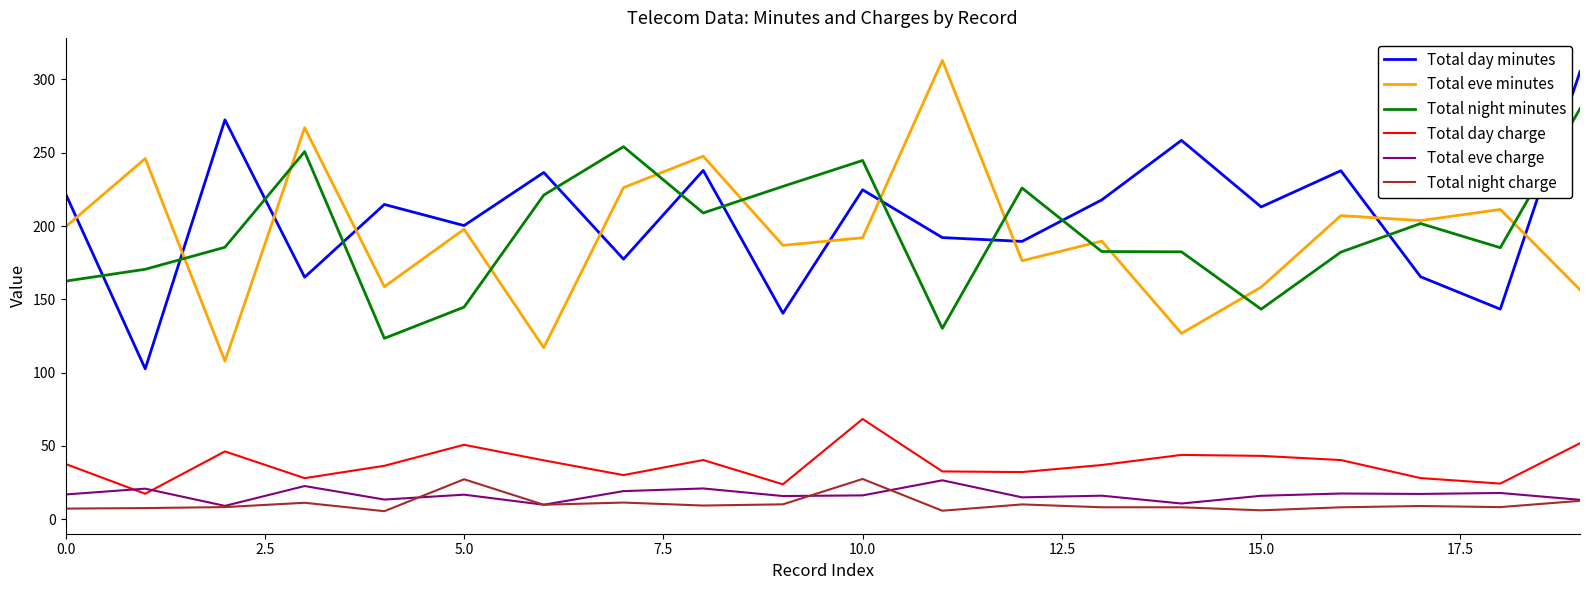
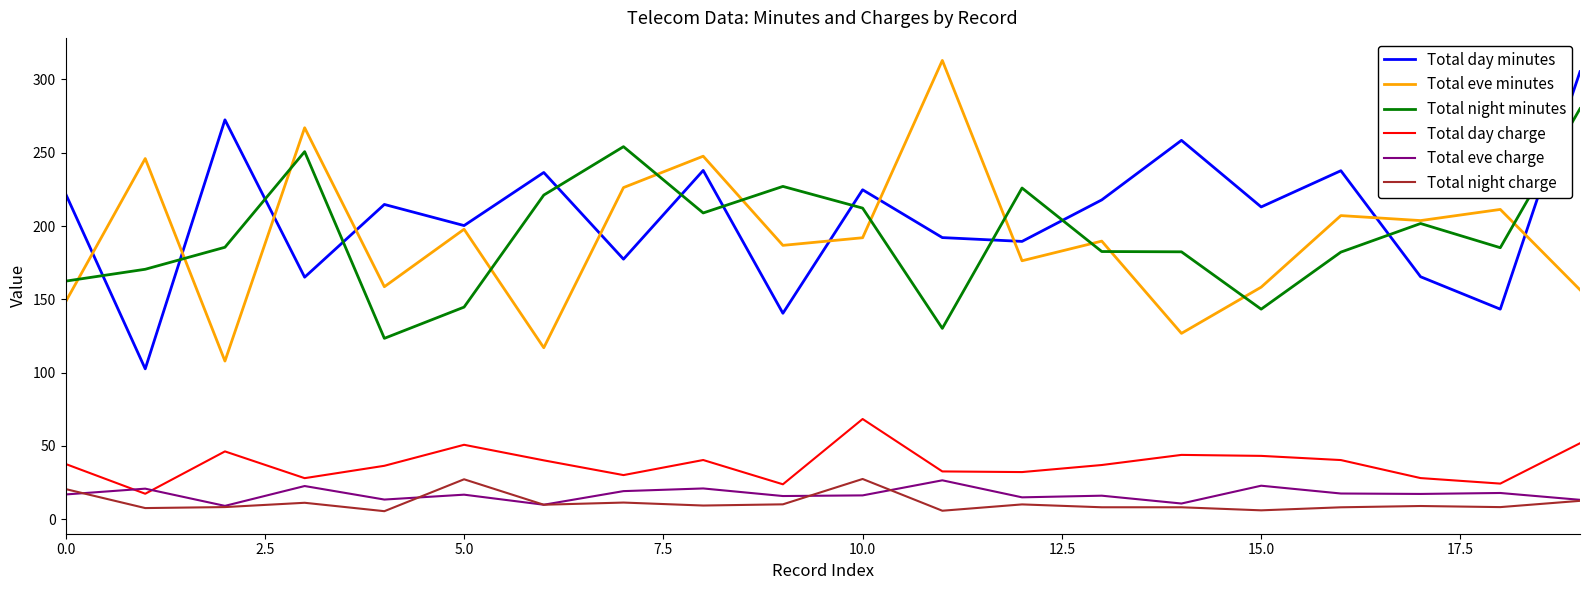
Total eve minutes, 0.0: 199 -> 148
Total night charge, 0.0: 7 -> 21
Total night minutes, 10.0: 245 -> 212
Total eve charge, 15.0: 16 -> 23
